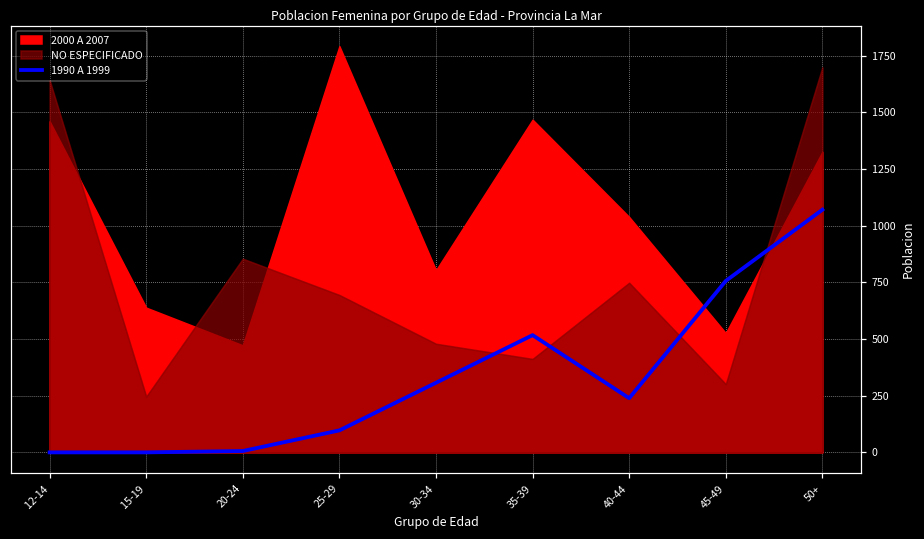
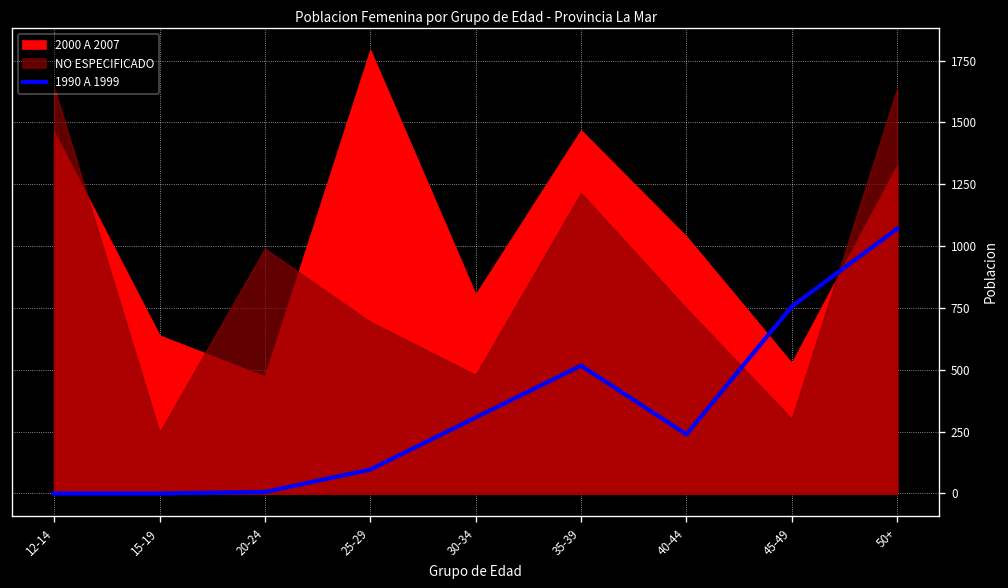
NO ESPECIFICADO, 20-24: 850 -> 990
NO ESPECIFICADO, 35-39: 410 -> 1210
NO ESPECIFICADO, 50+: 1700 -> 1640
